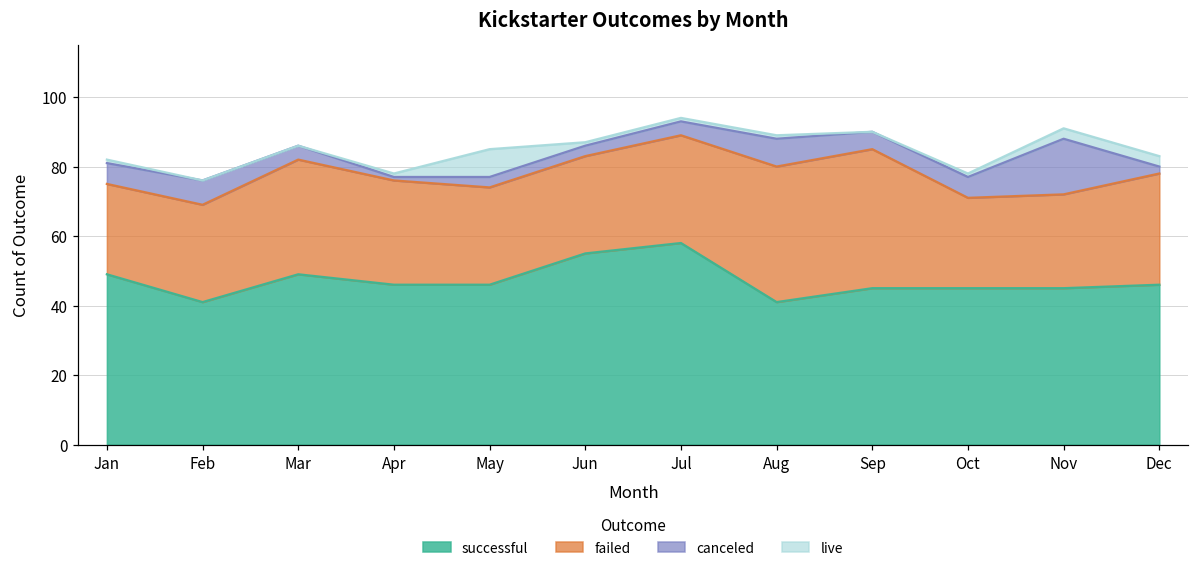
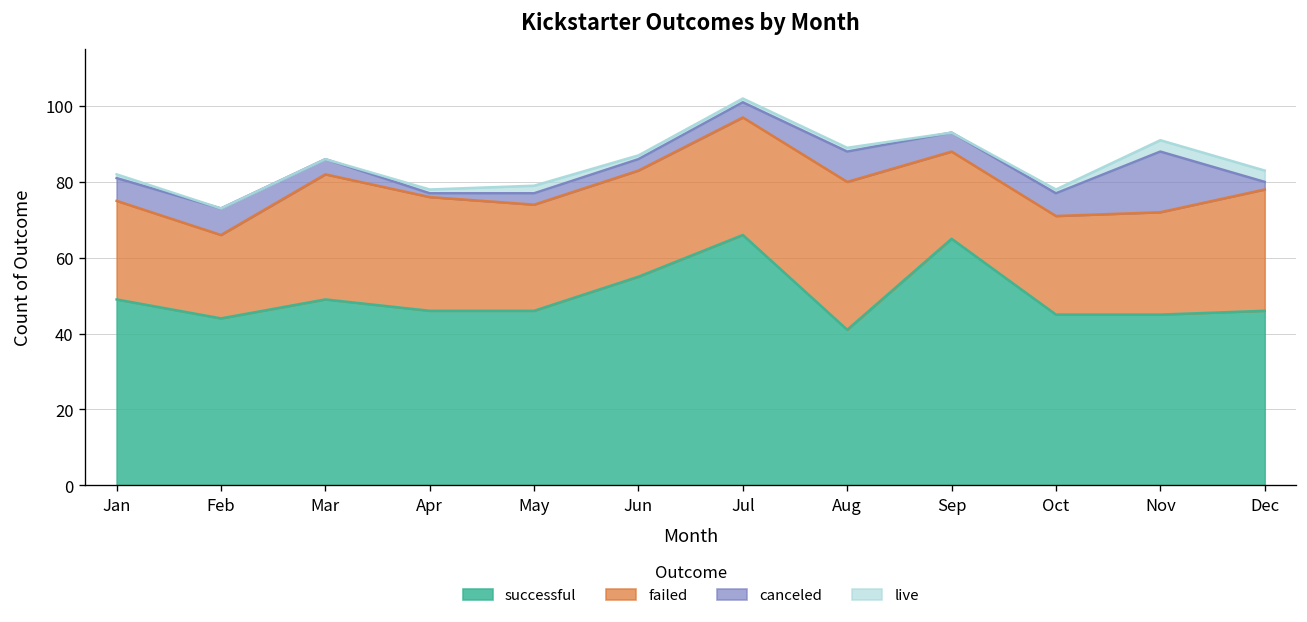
successful, Feb: 41 -> 44
failed, Feb: 28 -> 22
live, May: 8 -> 2
successful, Jul: 58 -> 66
successful, Sep: 45 -> 65
failed, Sep: 40 -> 23
